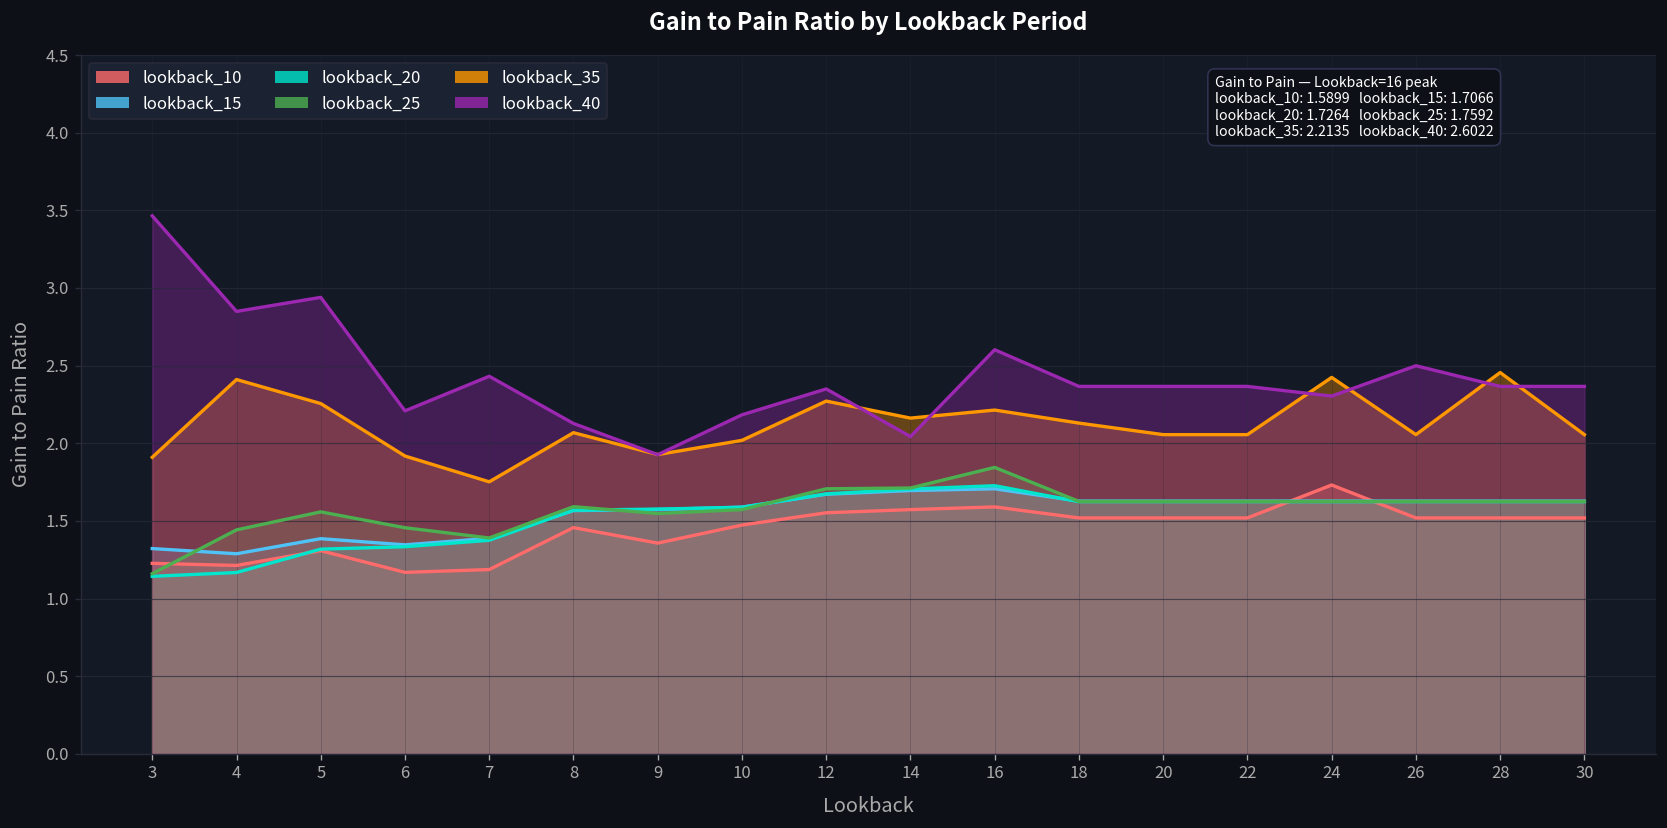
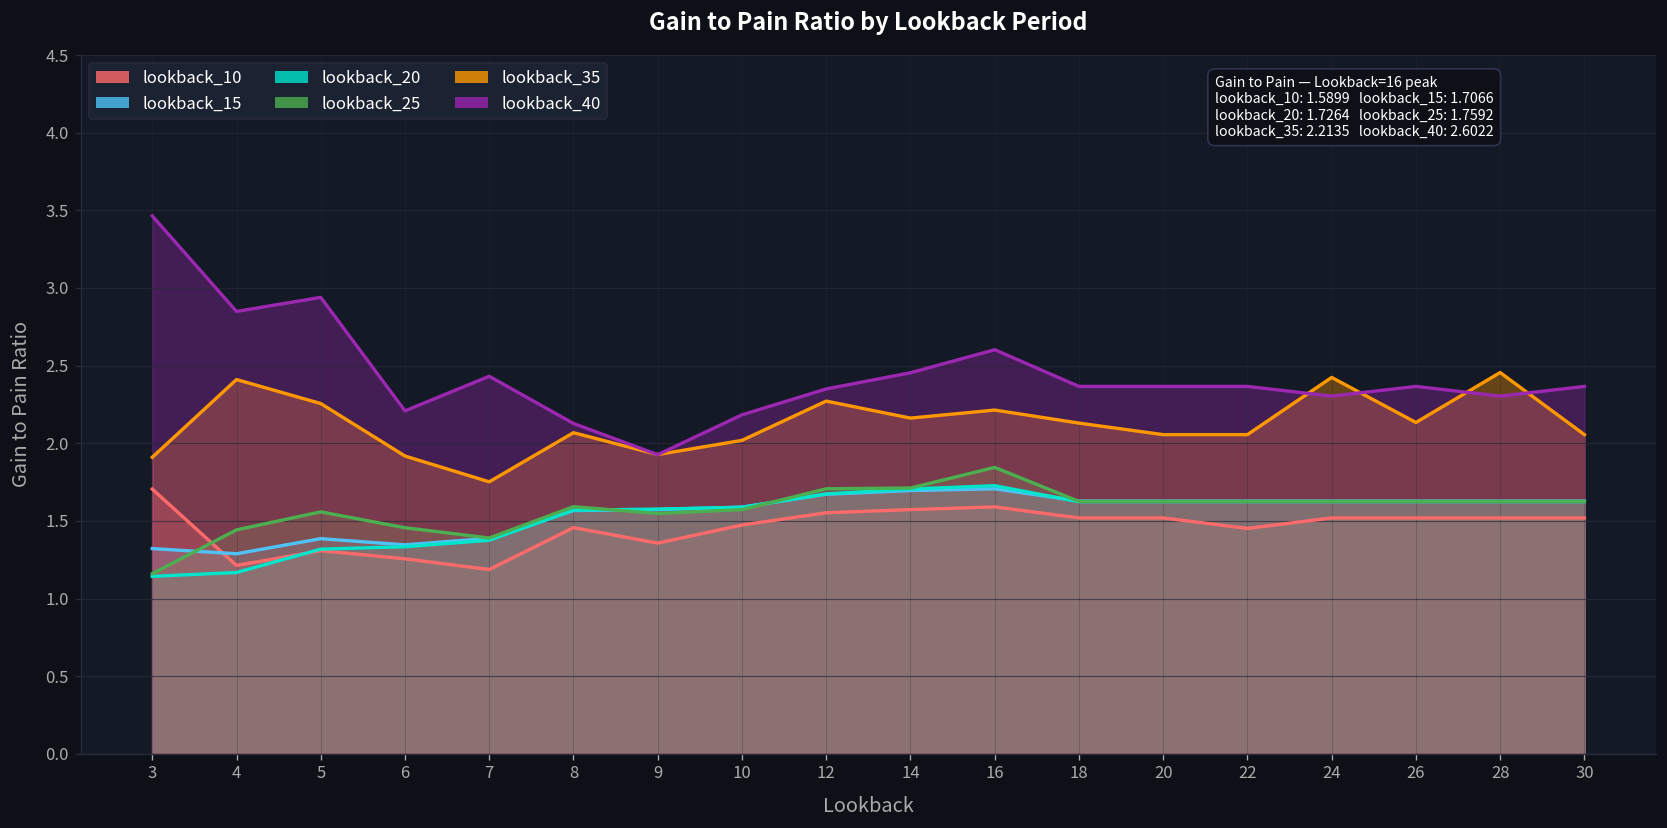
lookback_10, 3: 1.23 -> 1.70
lookback_10, 6: 1.17 -> 1.26
lookback_40, 14: 2.04 -> 2.45
lookback_10, 22: 1.52 -> 1.45
lookback_10, 24: 1.73 -> 1.52
lookback_35, 26: 2.06 -> 2.13
lookback_40, 26: 2.50 -> 2.37
lookback_40, 28: 2.37 -> 2.30
